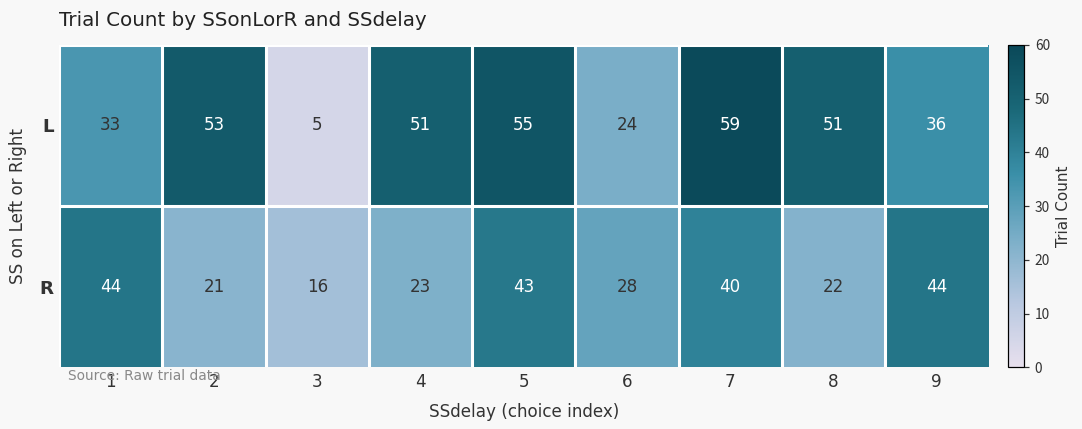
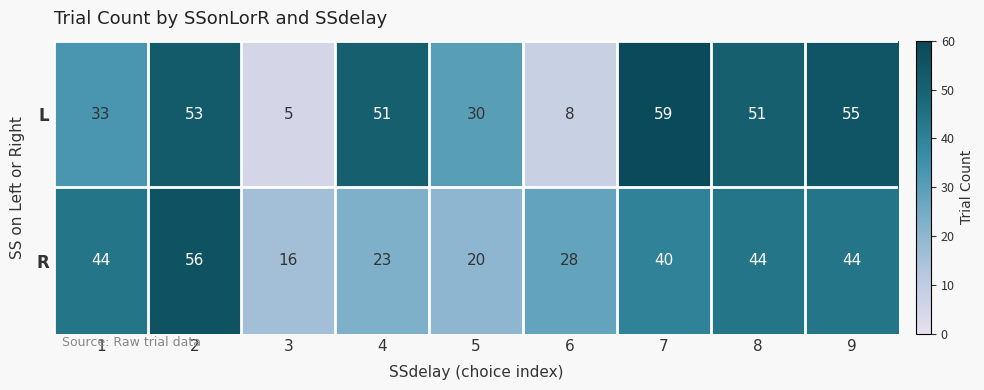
L, 5: 55 -> 30
L, 6: 24 -> 8
L, 9: 36 -> 55
R, 2: 21 -> 56
R, 5: 43 -> 20
R, 8: 22 -> 44
